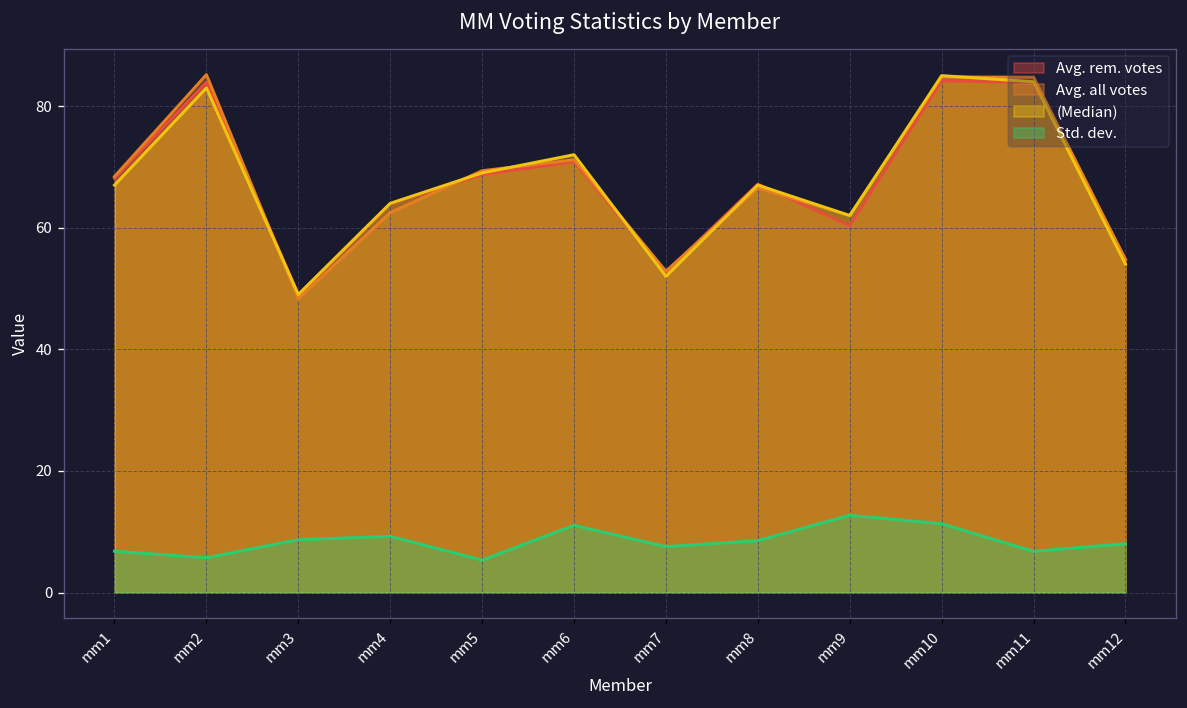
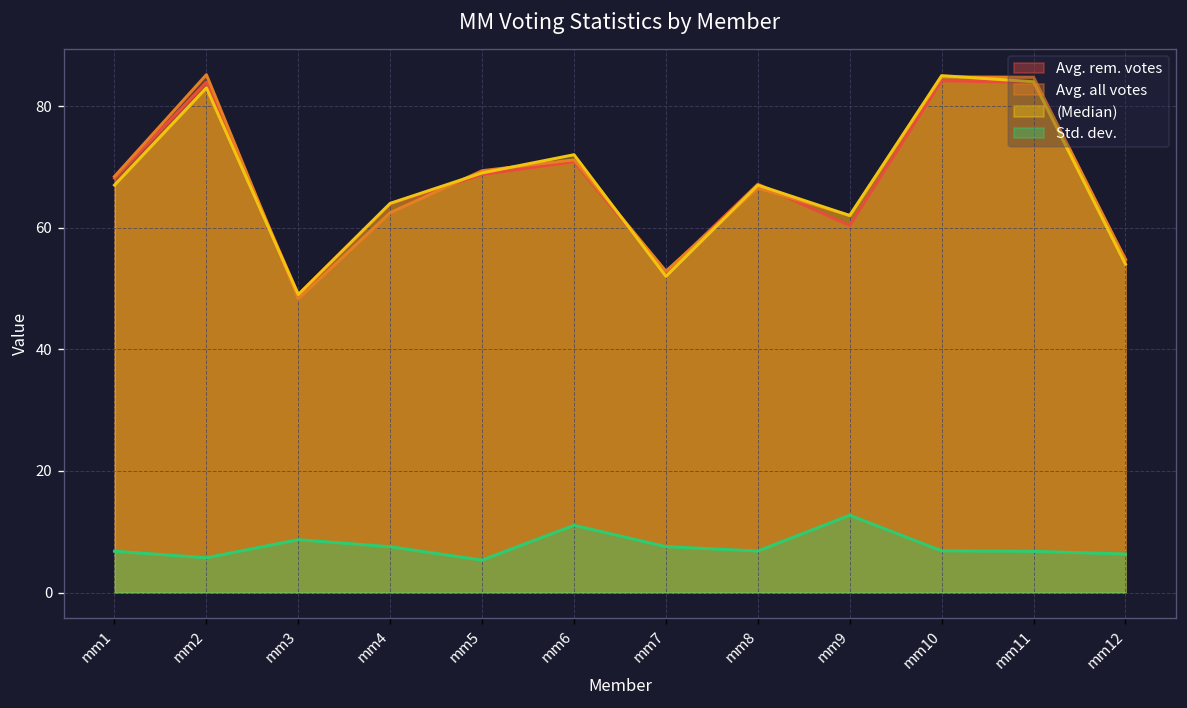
Std. dev., mm4: 9 -> 8
Std. dev., mm8: 9 -> 7
Std. dev., mm10: 11 -> 7
Std. dev., mm12: 8 -> 6
